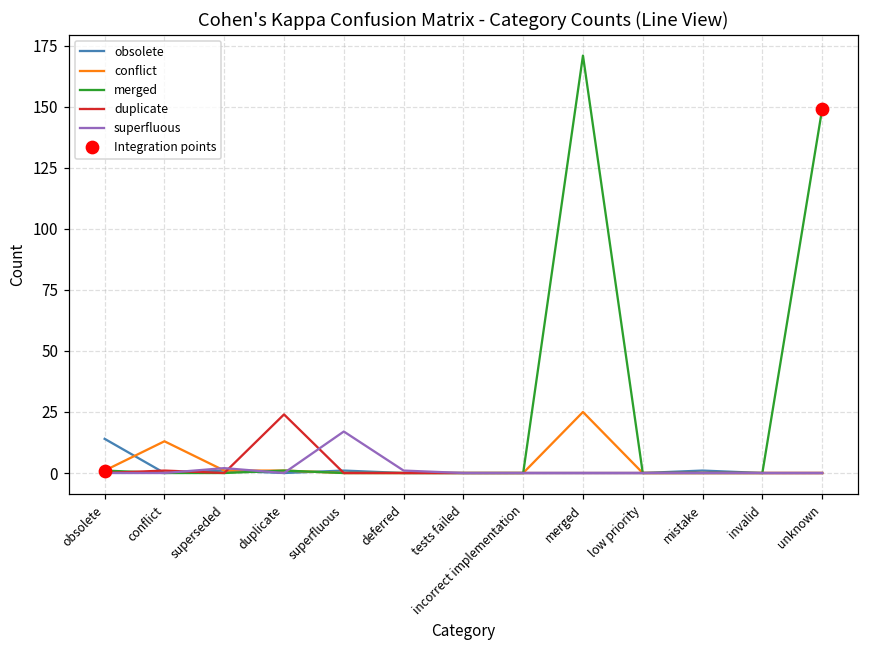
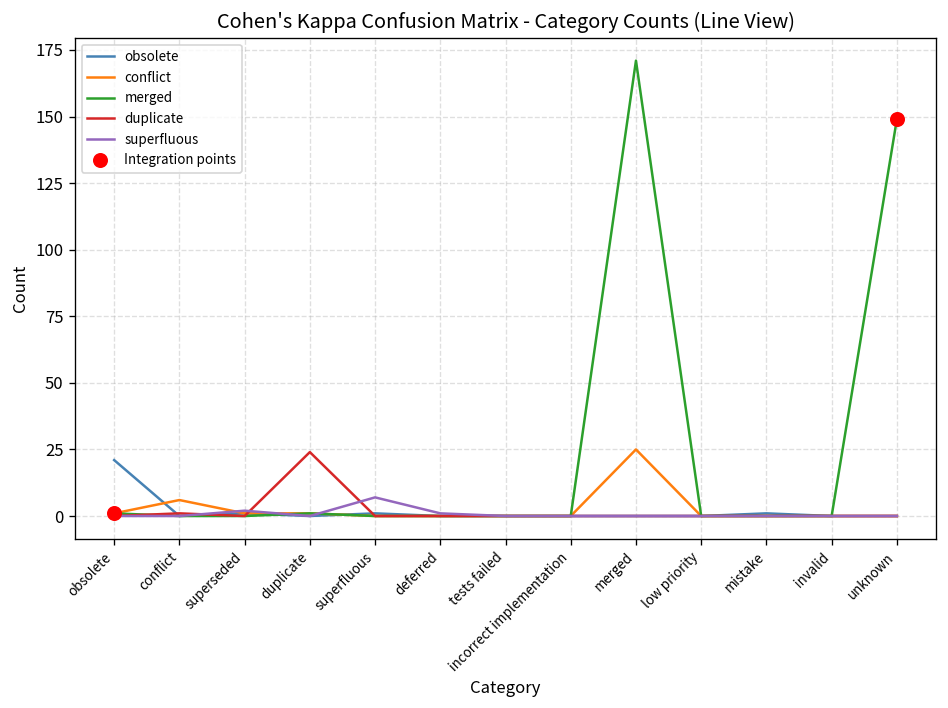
obsolete, obsolete: 14 -> 21
conflict, conflict: 13 -> 6
superfluous, superfluous: 17 -> 7
